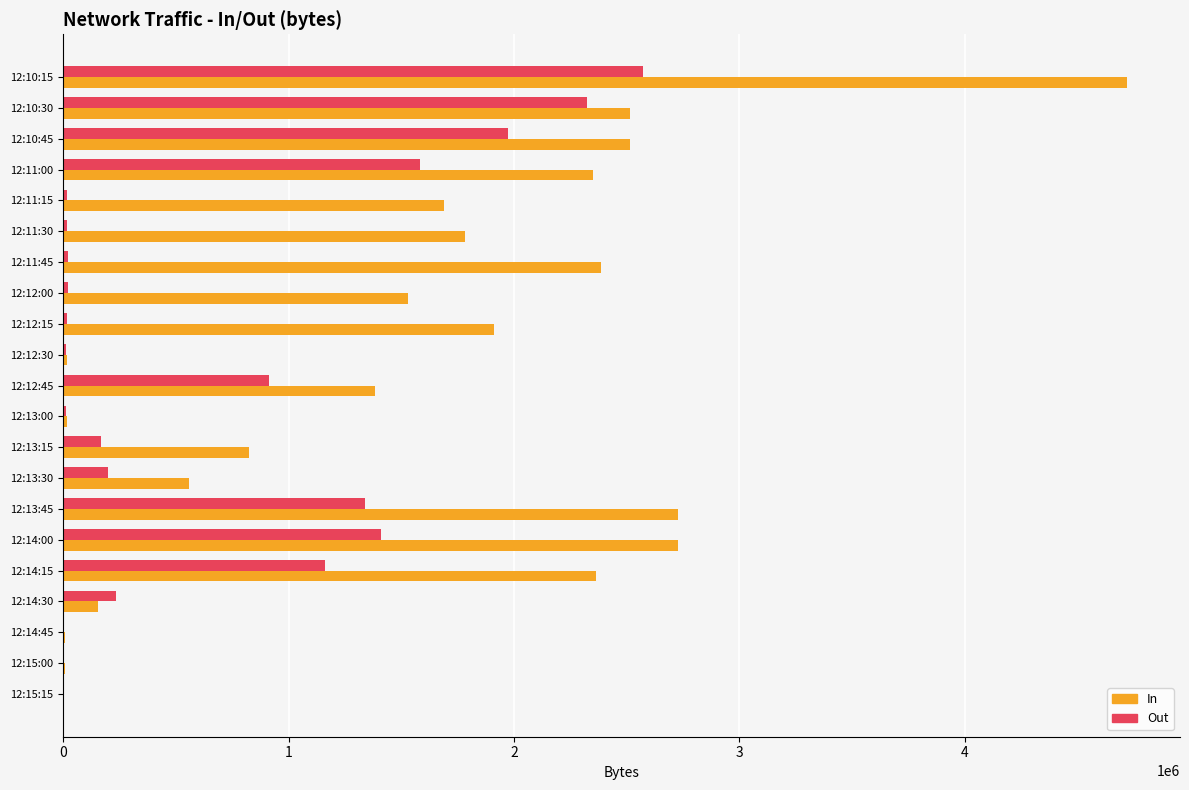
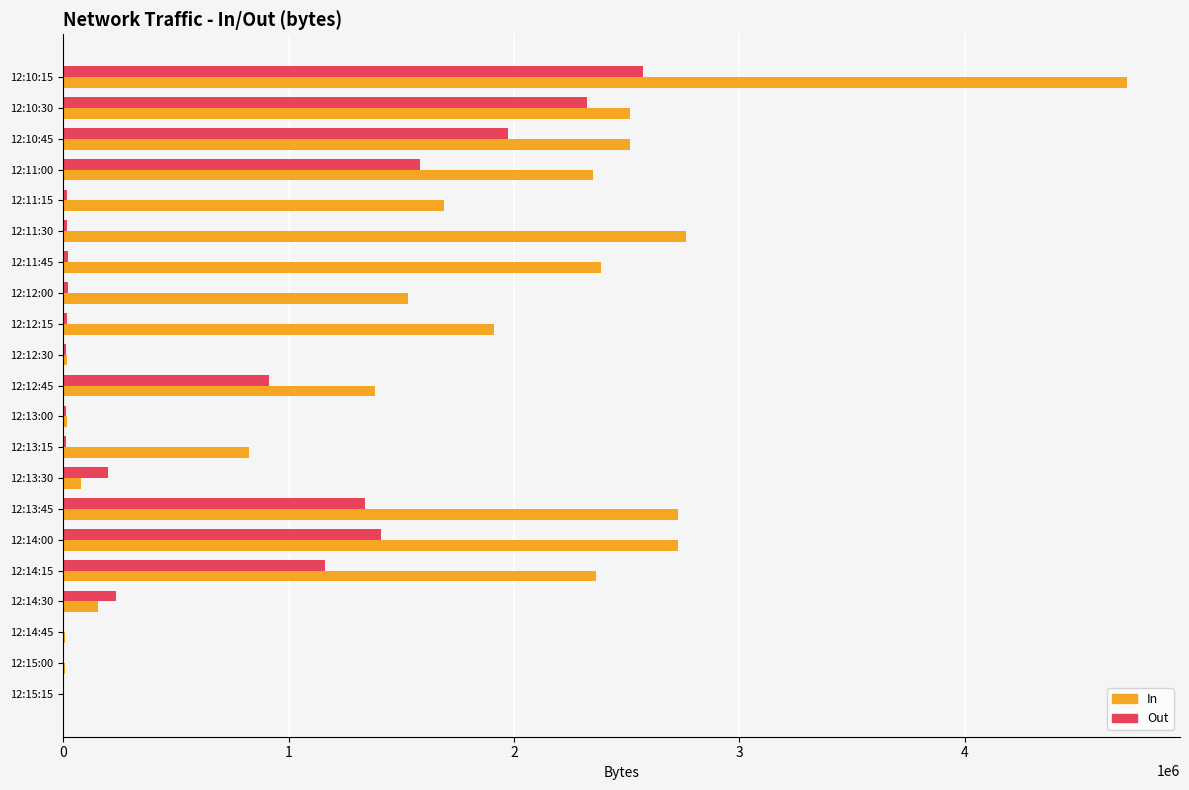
In, 12:11:30: 1780000 -> 2760000
Out, 12:13:15: 170000 -> 10000
In, 12:13:30: 560000 -> 80000
